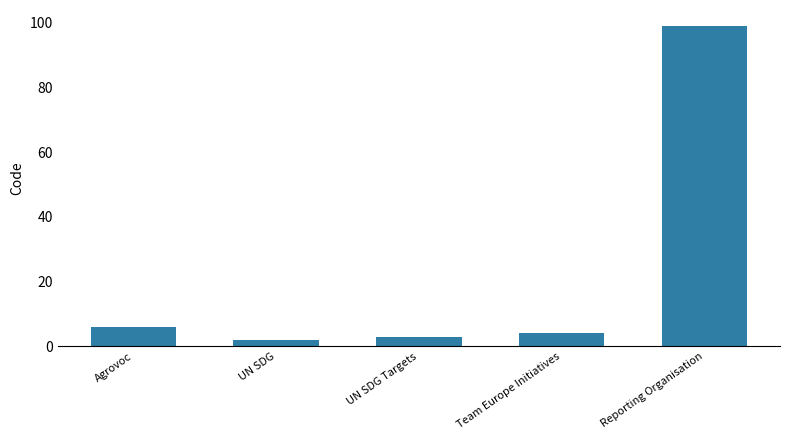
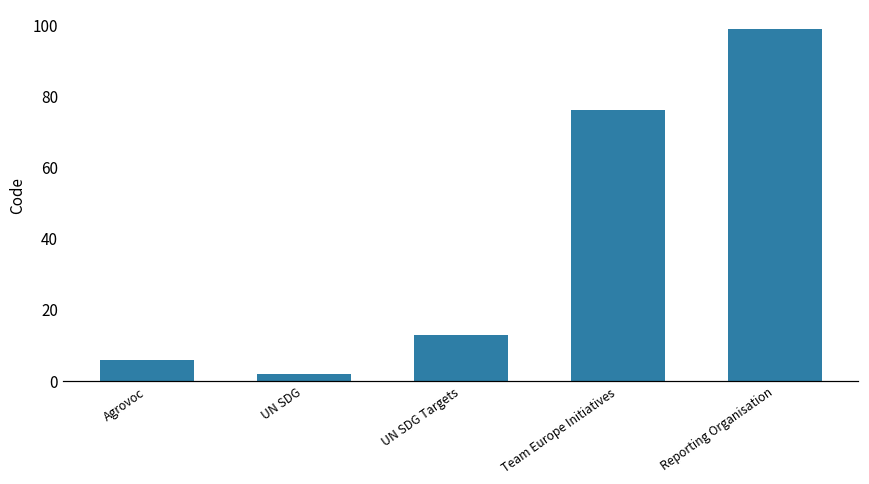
UN SDG Targets: 3 -> 13
Team Europe Initiatives: 4 -> 76
